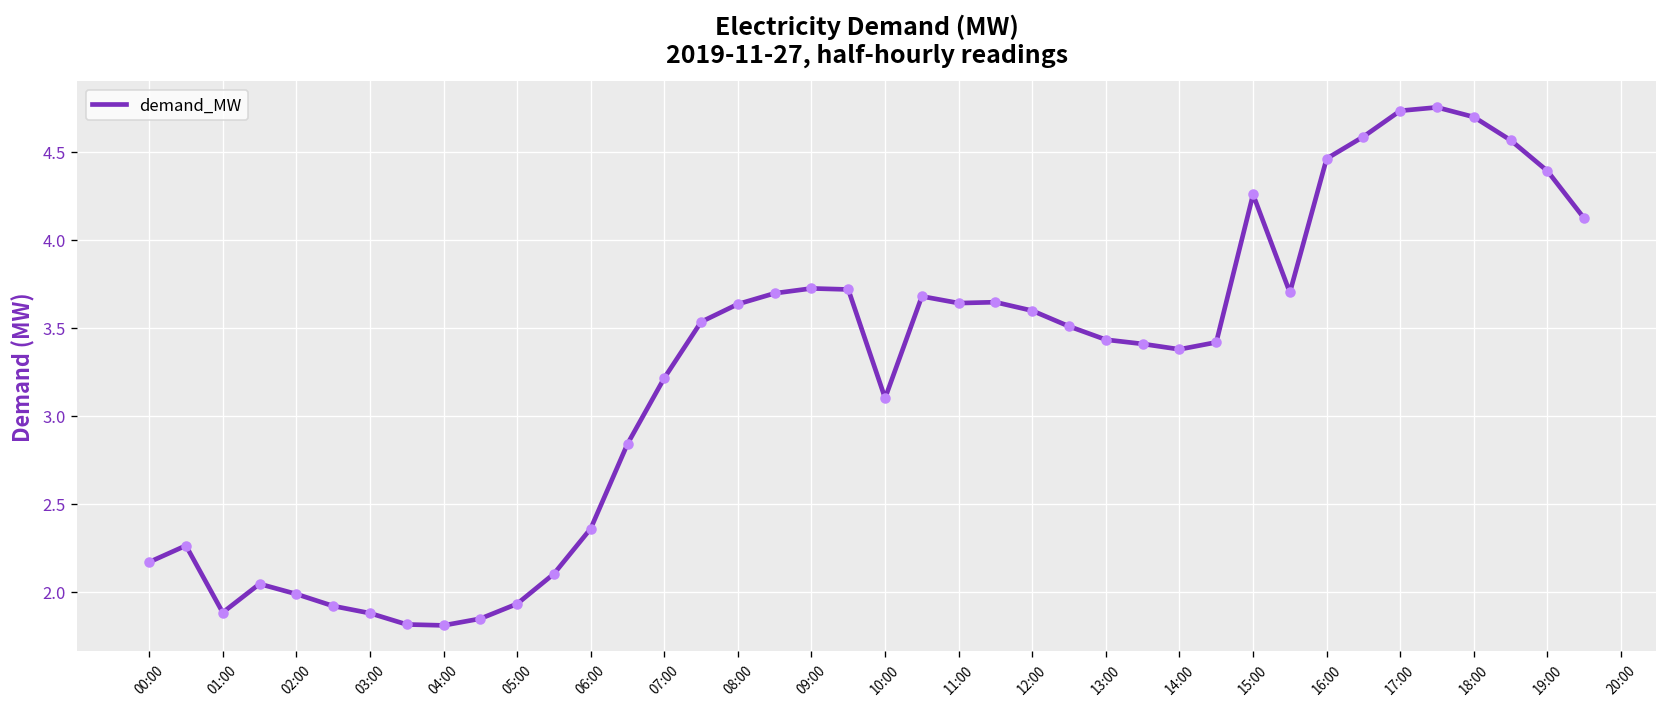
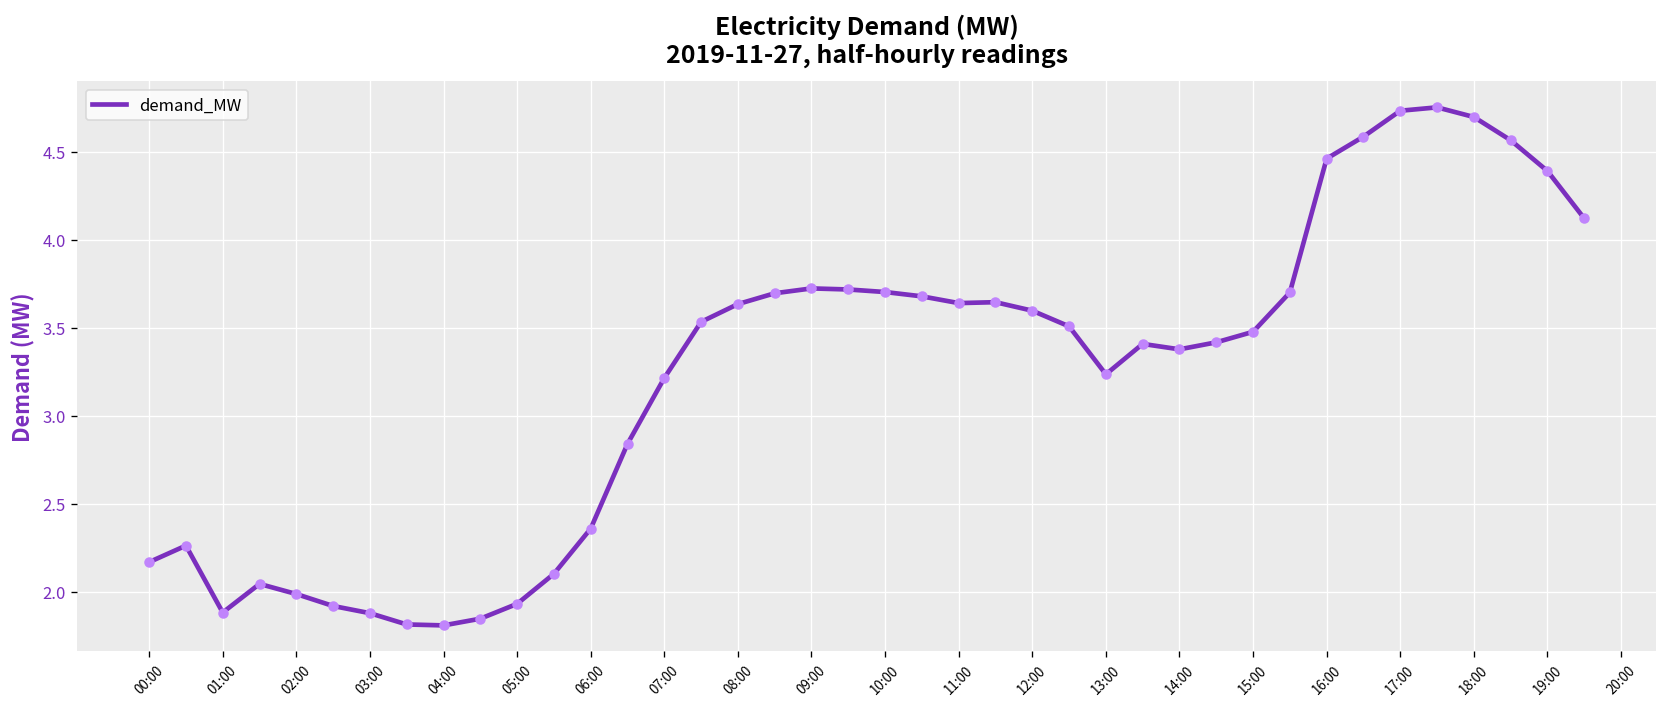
10:00: 3.10 -> 3.70
13:00: 3.43 -> 3.24
15:00: 4.26 -> 3.48
